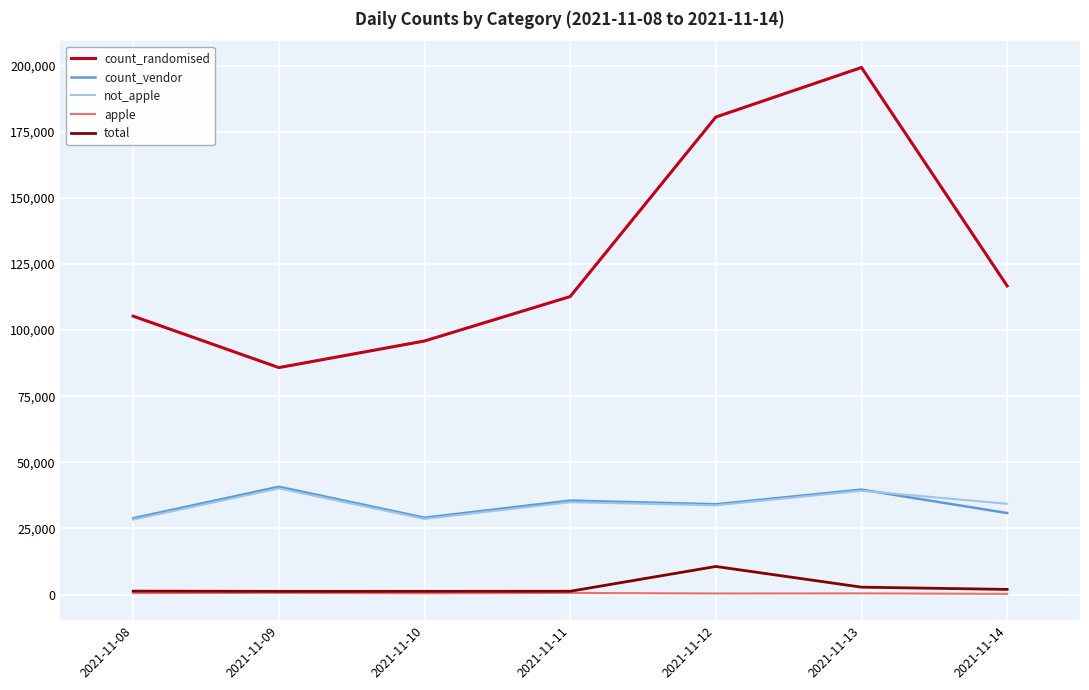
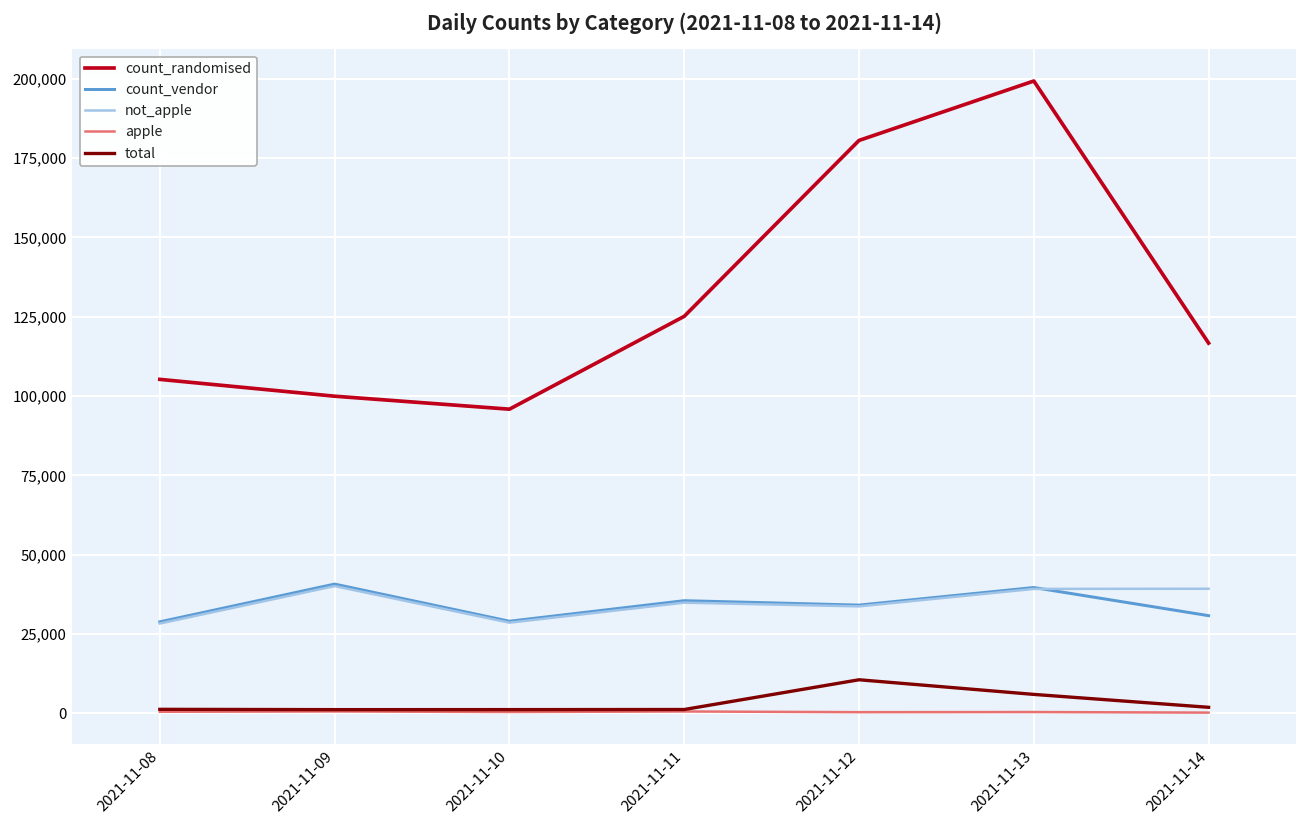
count_randomised, 2021-11-09: 86,000 -> 100,000
count_randomised, 2021-11-11: 113,000 -> 125,000
total, 2021-11-13: 3,000 -> 6,000
not_apple, 2021-11-14: 34,000 -> 39,000
